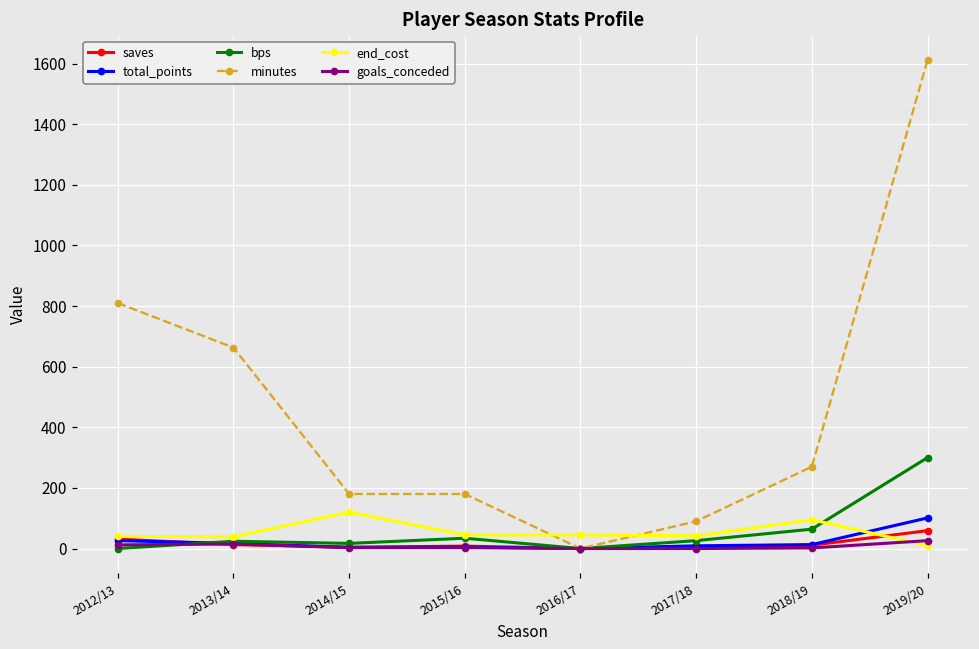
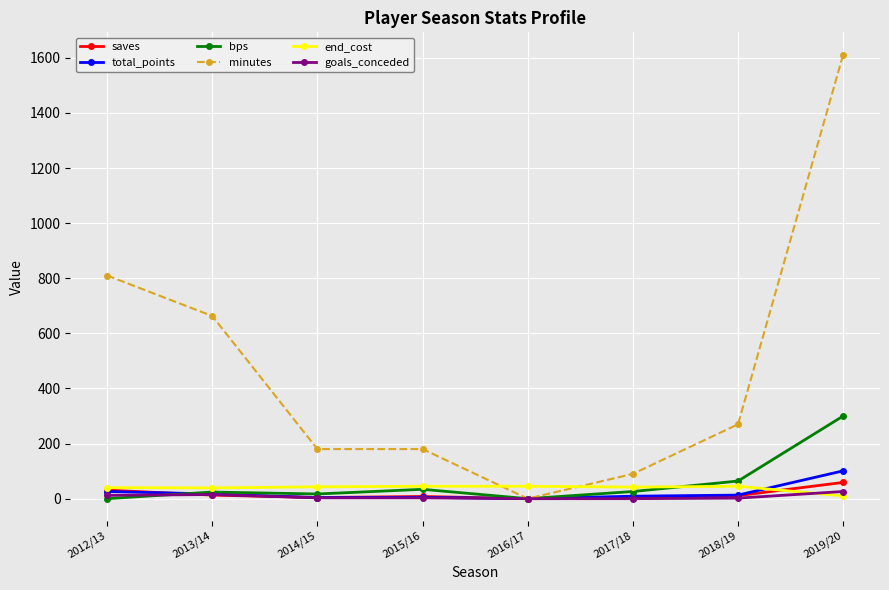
end_cost, 2014/15: 120 -> 40
end_cost, 2018/19: 100 -> 50
